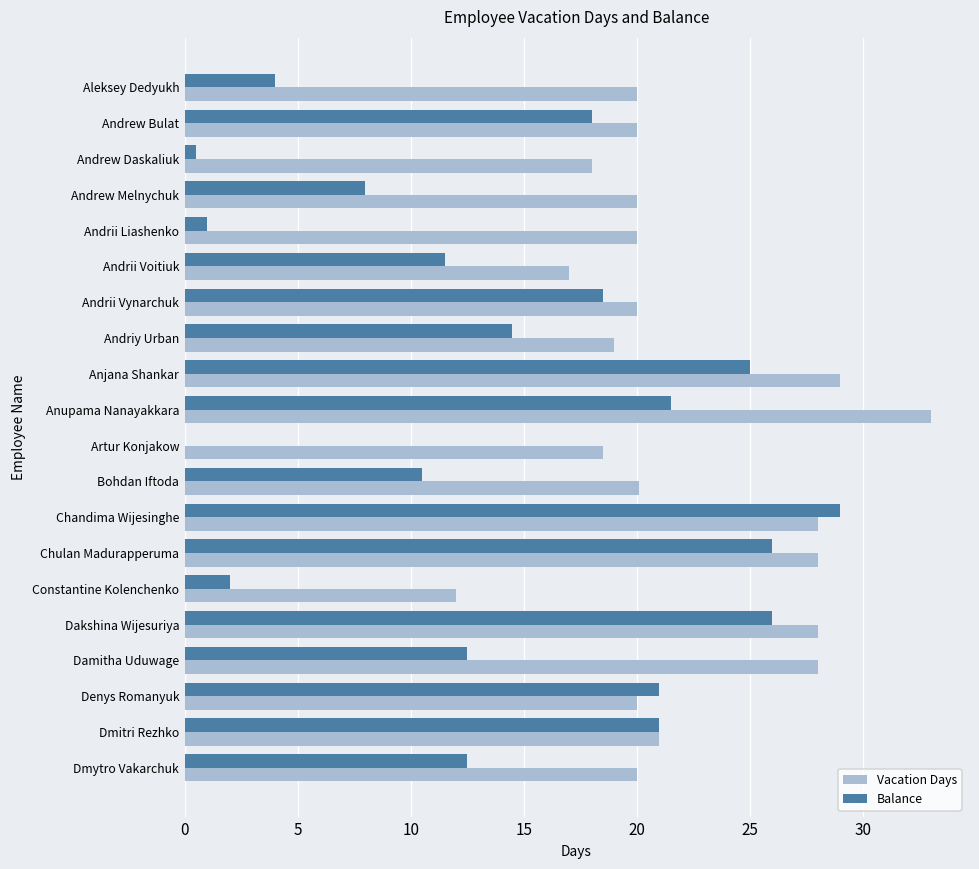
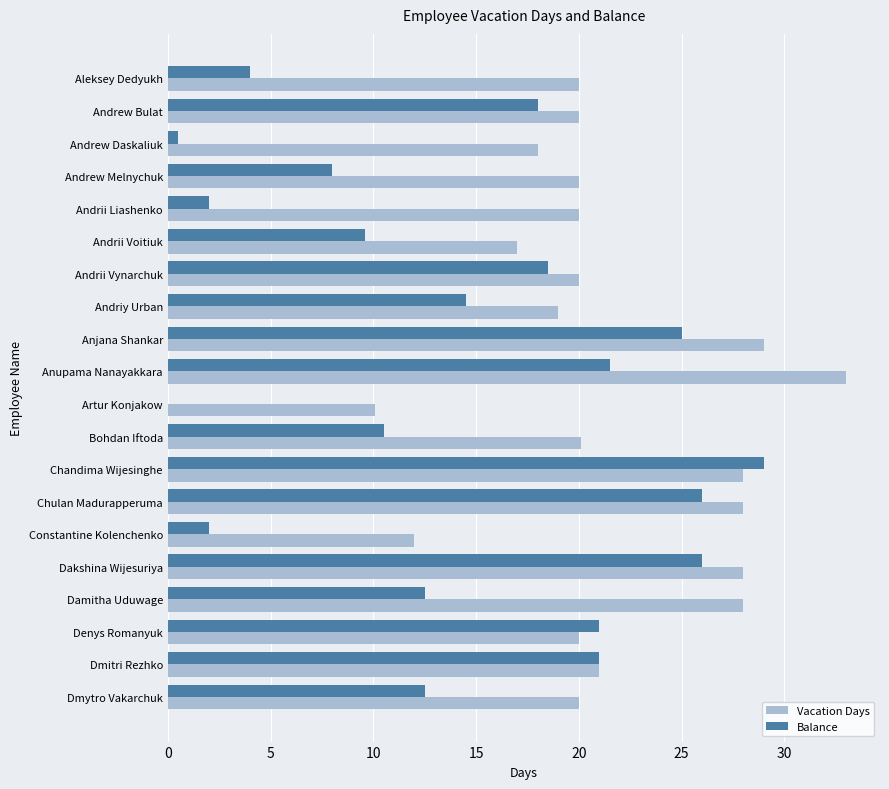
Balance, Andrii Liashenko: 1 -> 2
Balance, Andrii Voitiuk: 11.5 -> 9.6
Vacation Days, Artur Konjakow: 18.5 -> 10.1
